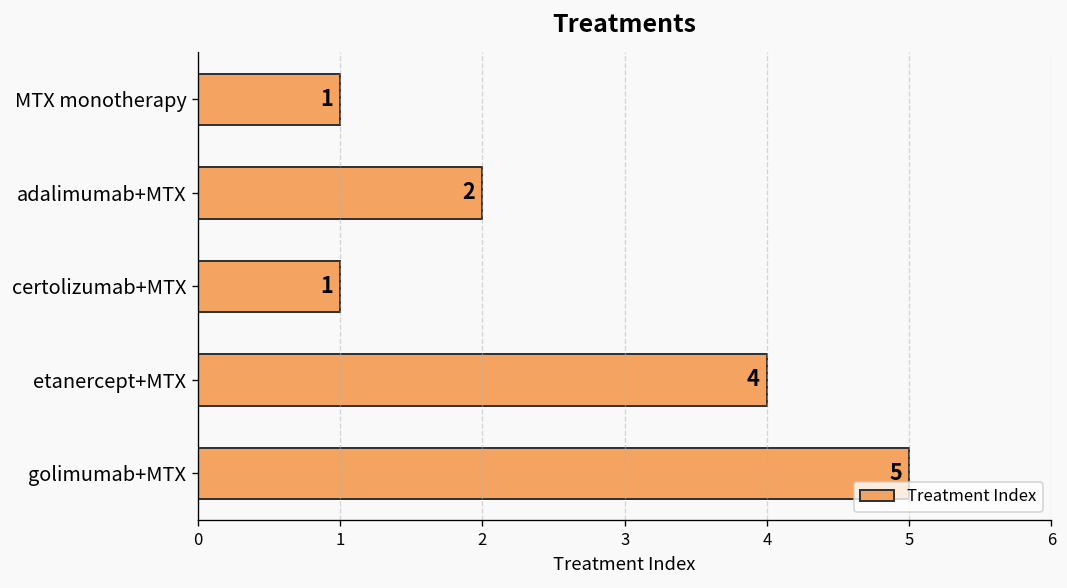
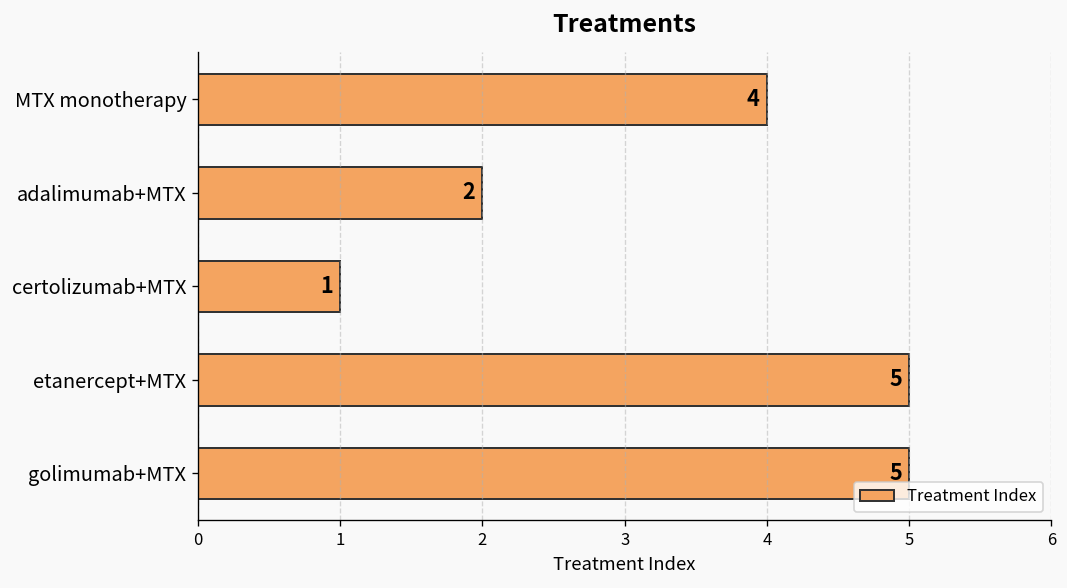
MTX monotherapy: 1 -> 4
etanercept+MTX: 4 -> 5
